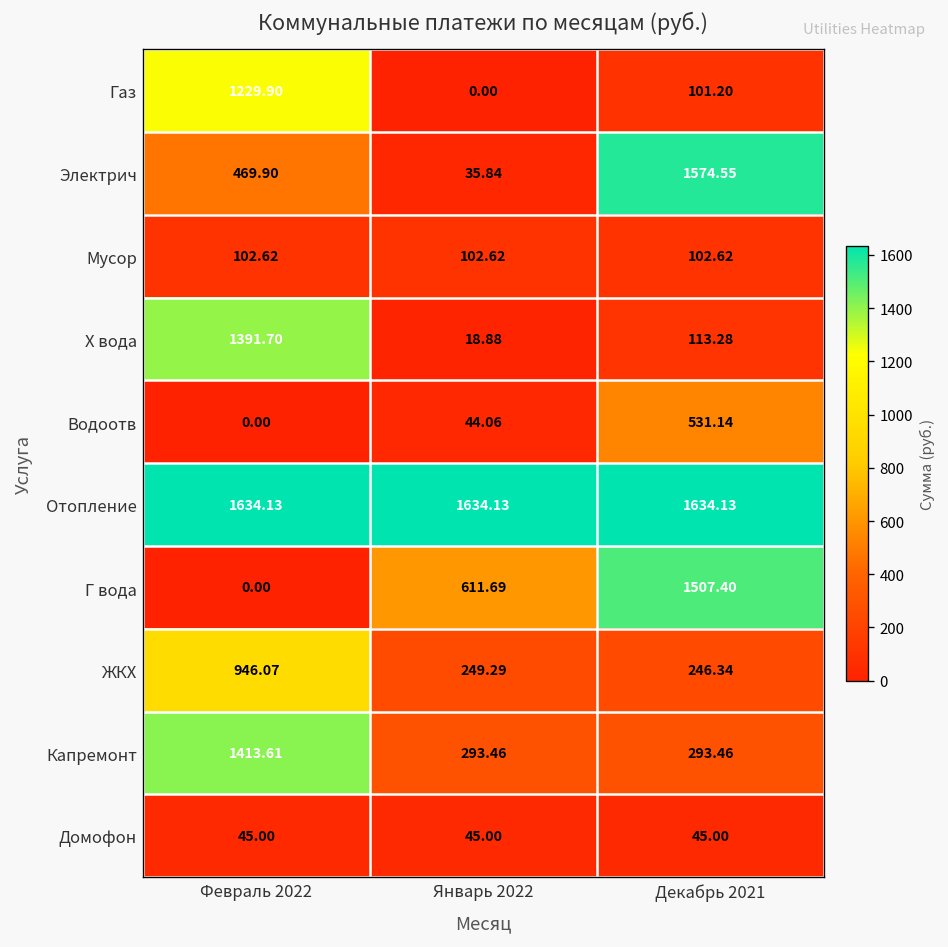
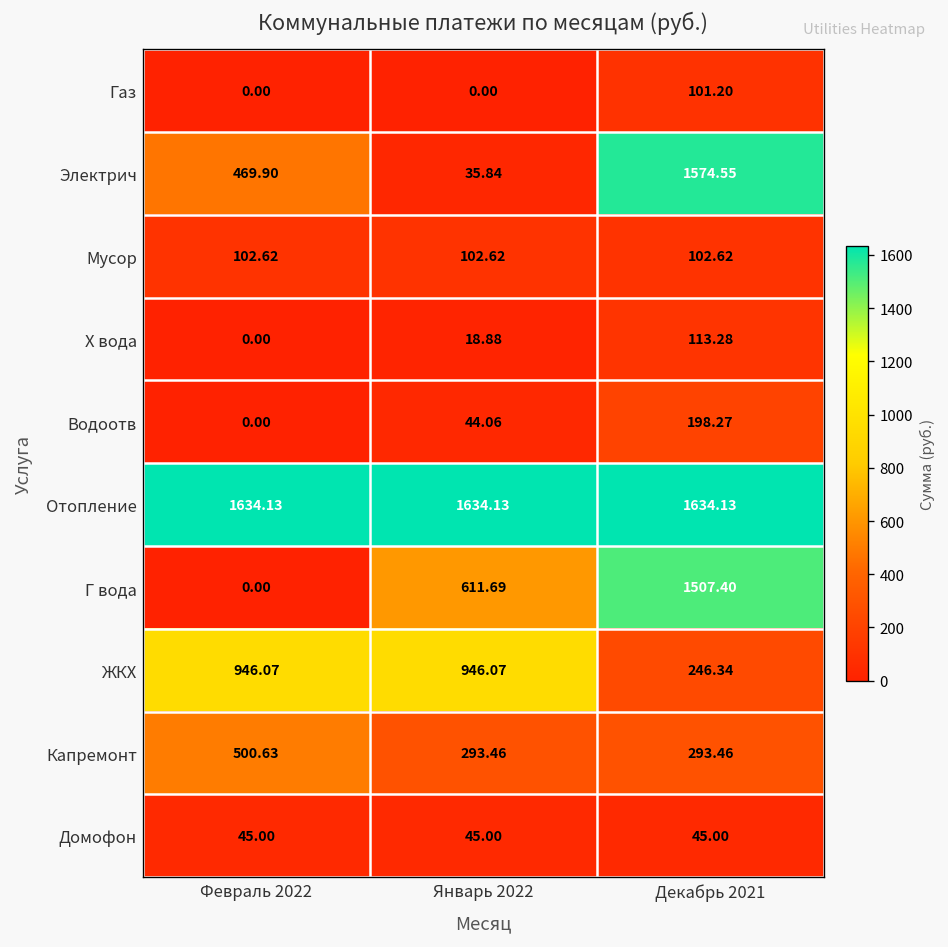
Газ, Февраль 2022: 1229.90 -> 0.00
Х вода, Февраль 2022: 1391.70 -> 0.00
Водоотв, Декабрь 2021: 531.14 -> 198.27
ЖКХ, Январь 2022: 249.29 -> 946.07
Капремонт, Февраль 2022: 1413.61 -> 500.63
